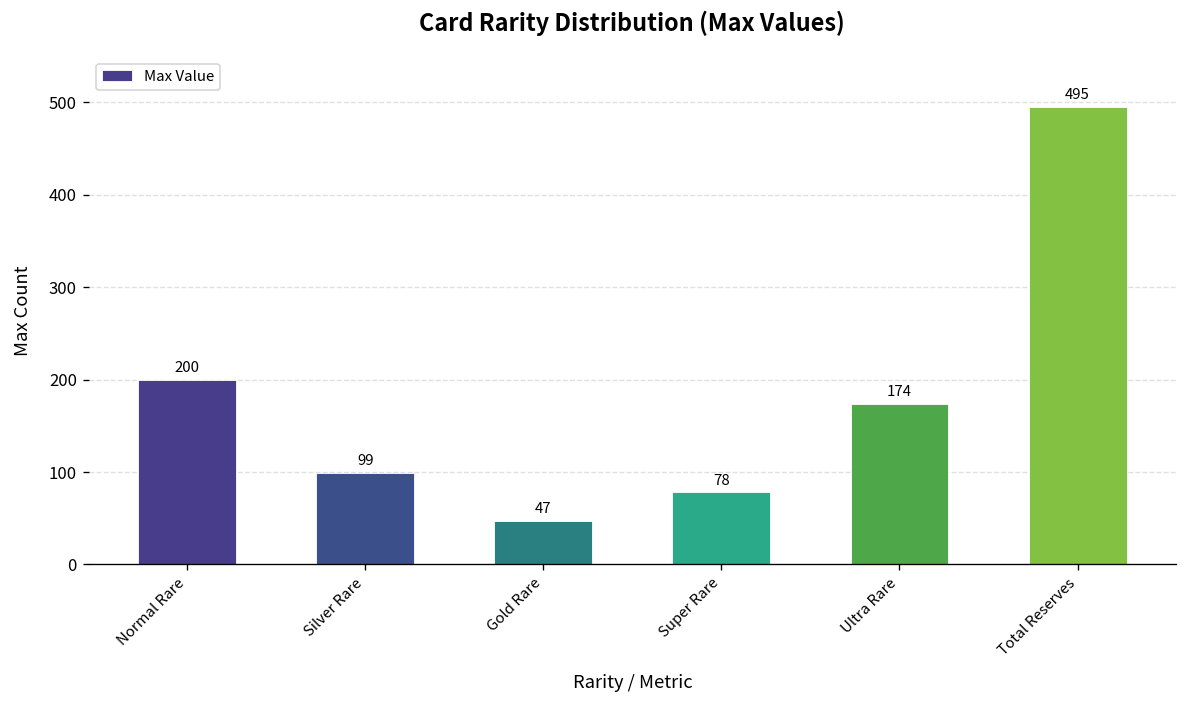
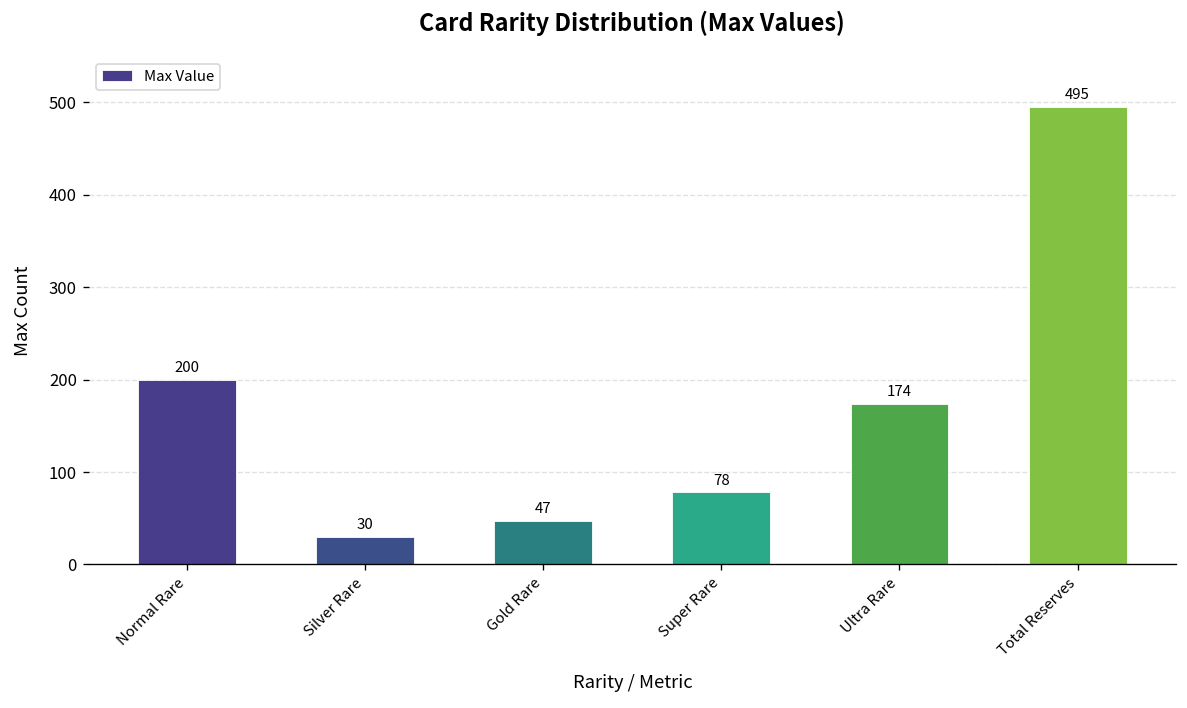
Silver Rare: 99 -> 30
